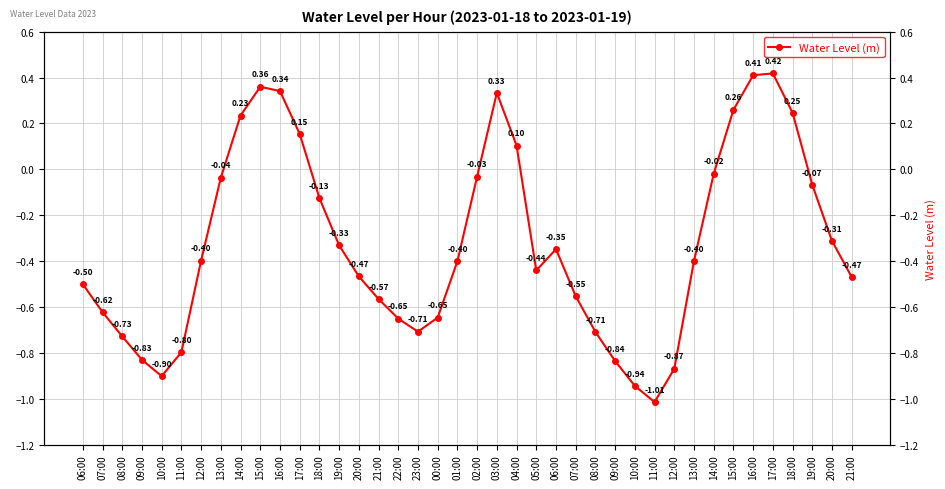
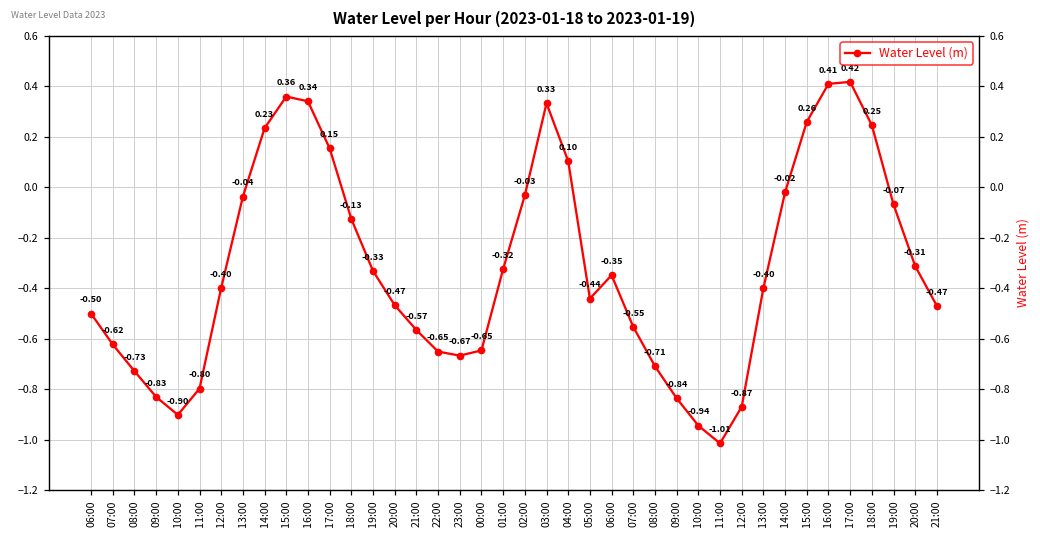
23:00: -0.71 -> -0.67
01:00: -0.40 -> -0.32
